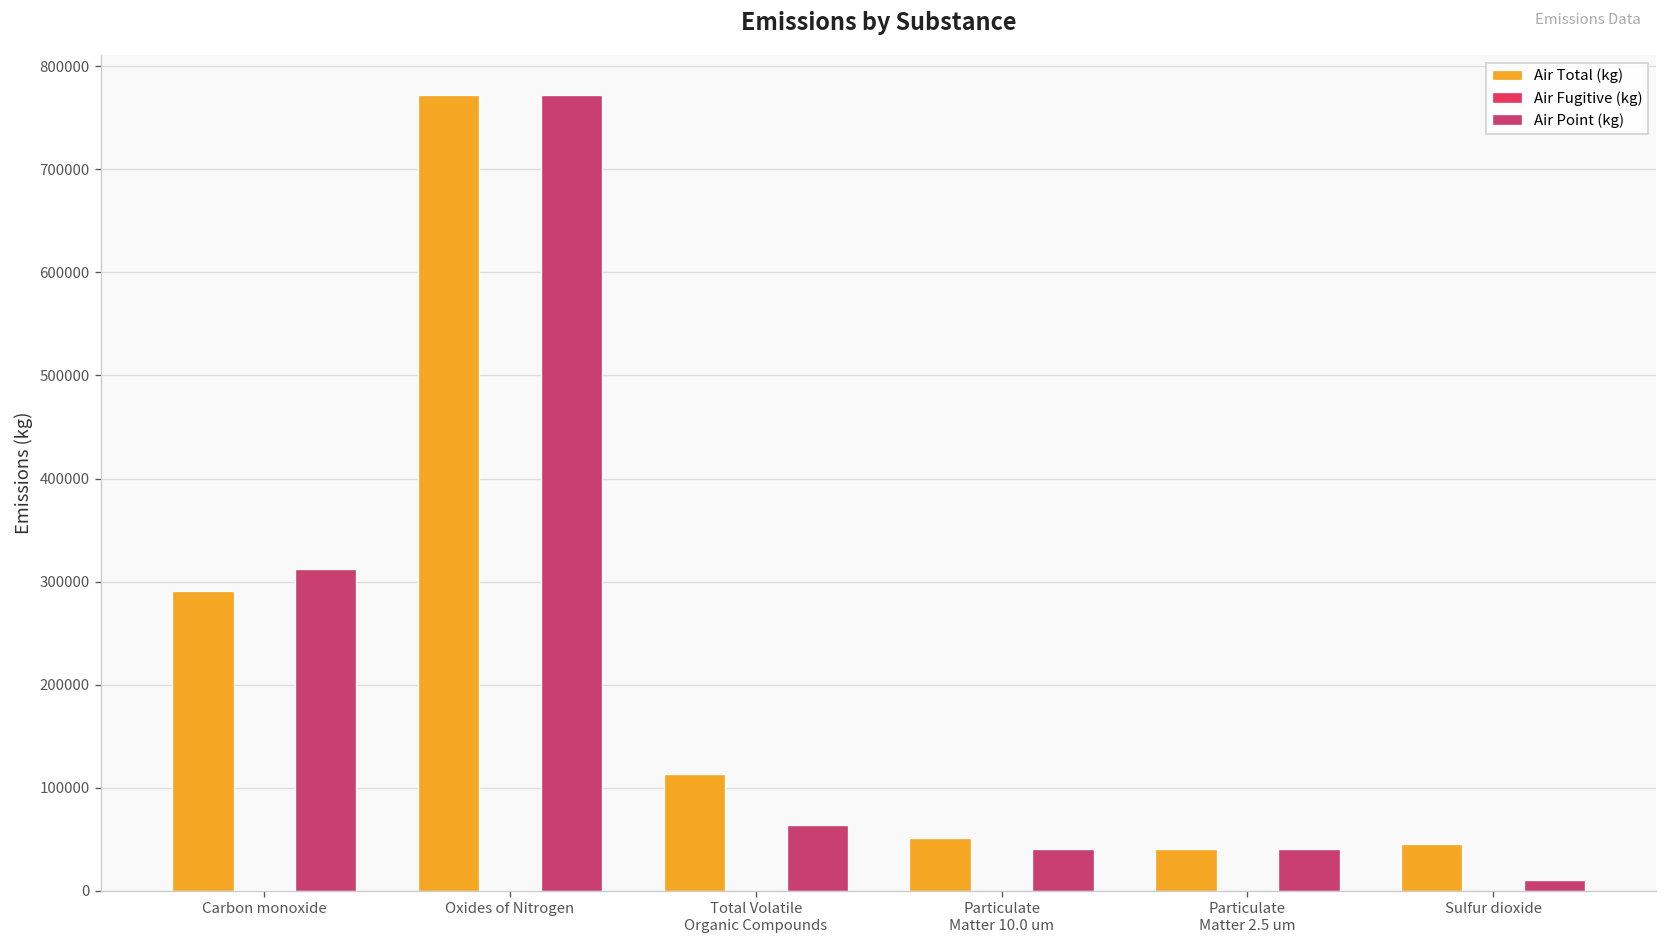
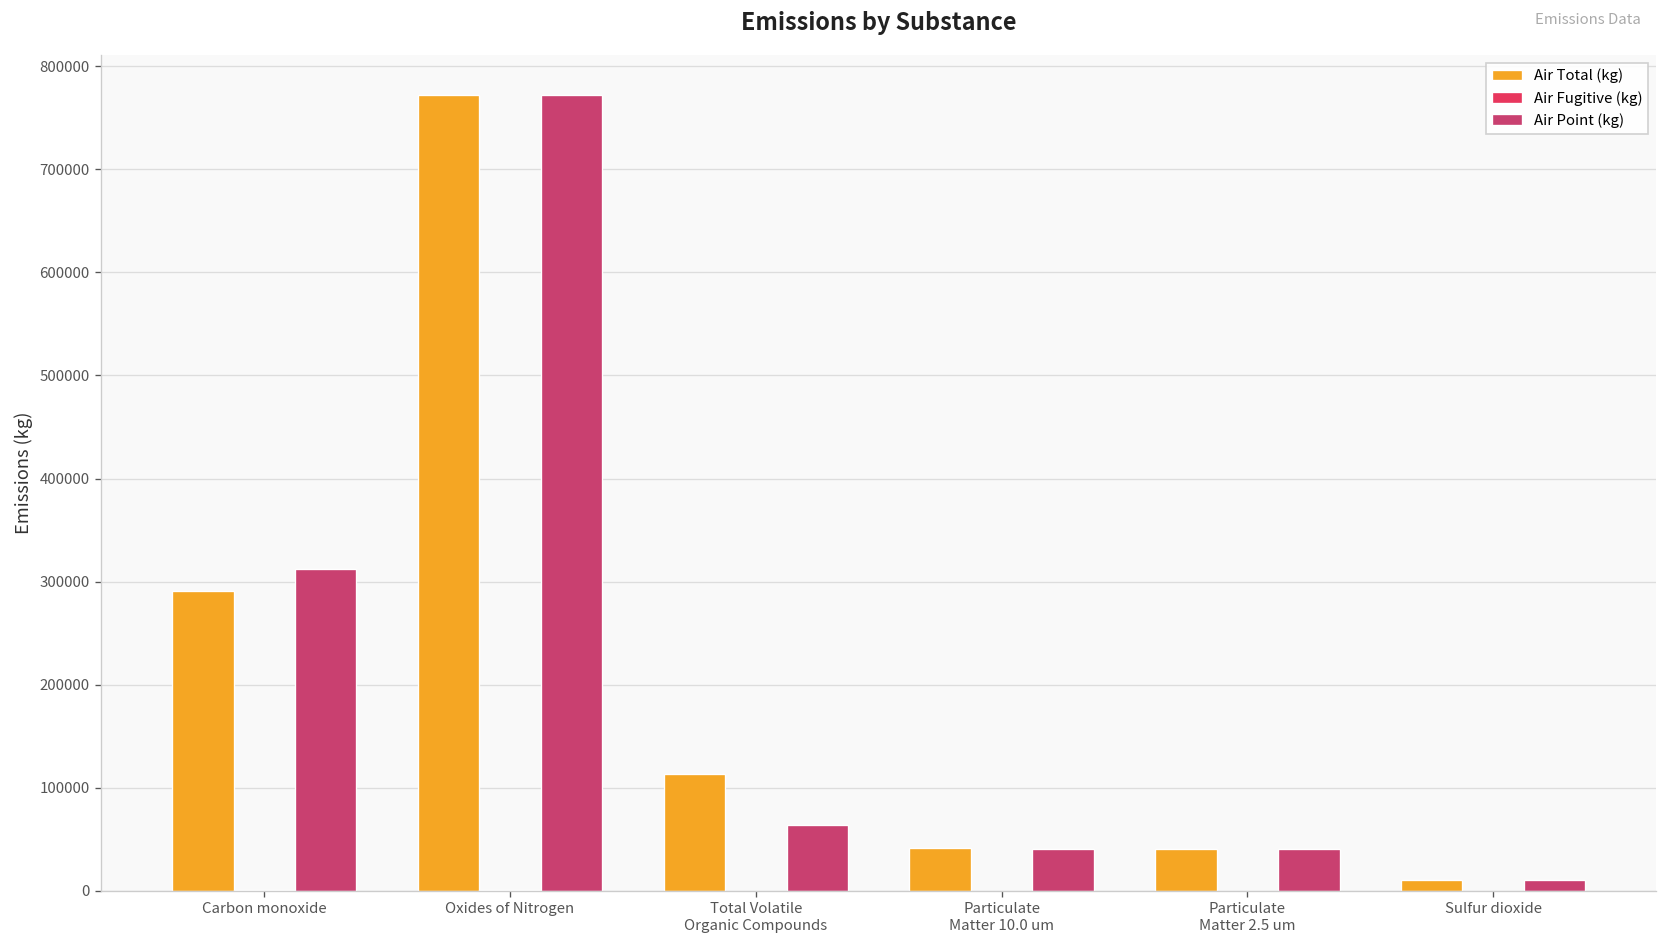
Air Total (kg), Particulate Matter 10.0 um: 50000 -> 40000
Air Total (kg), Sulfur dioxide: 50000 -> 10000
